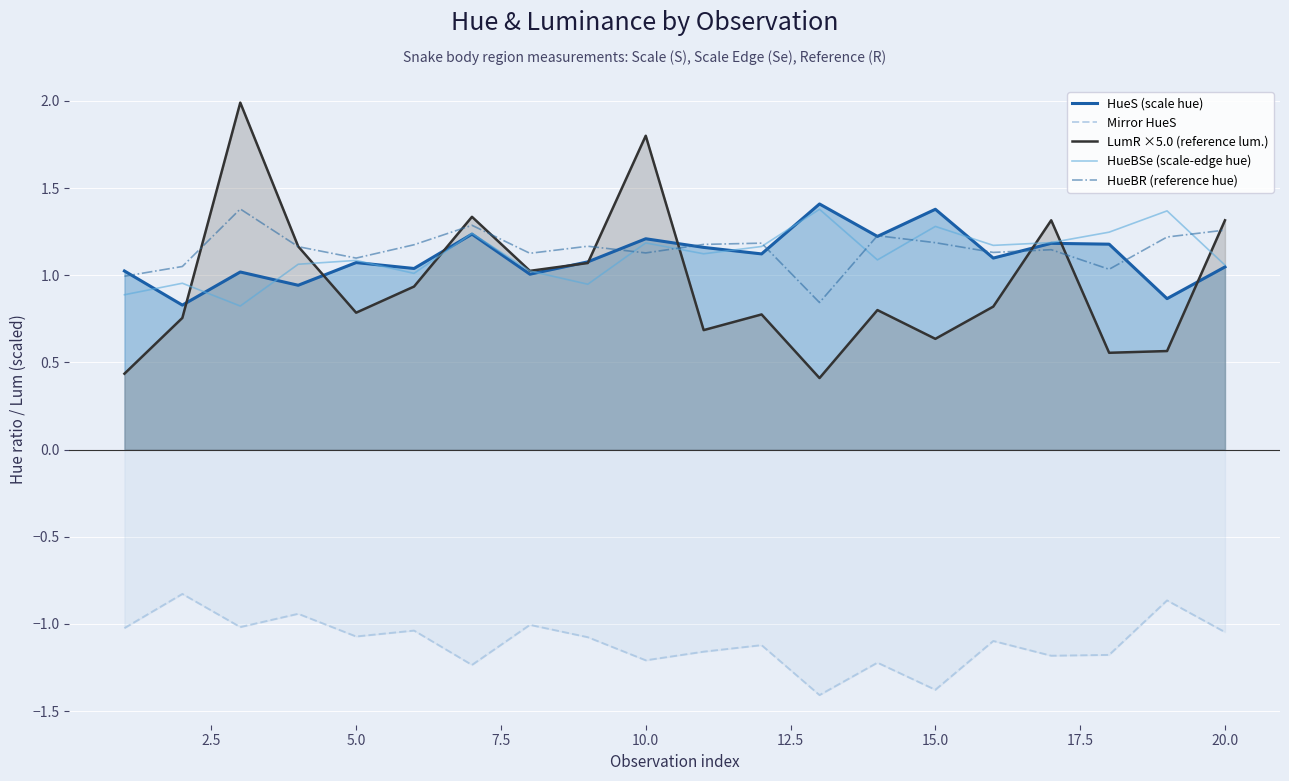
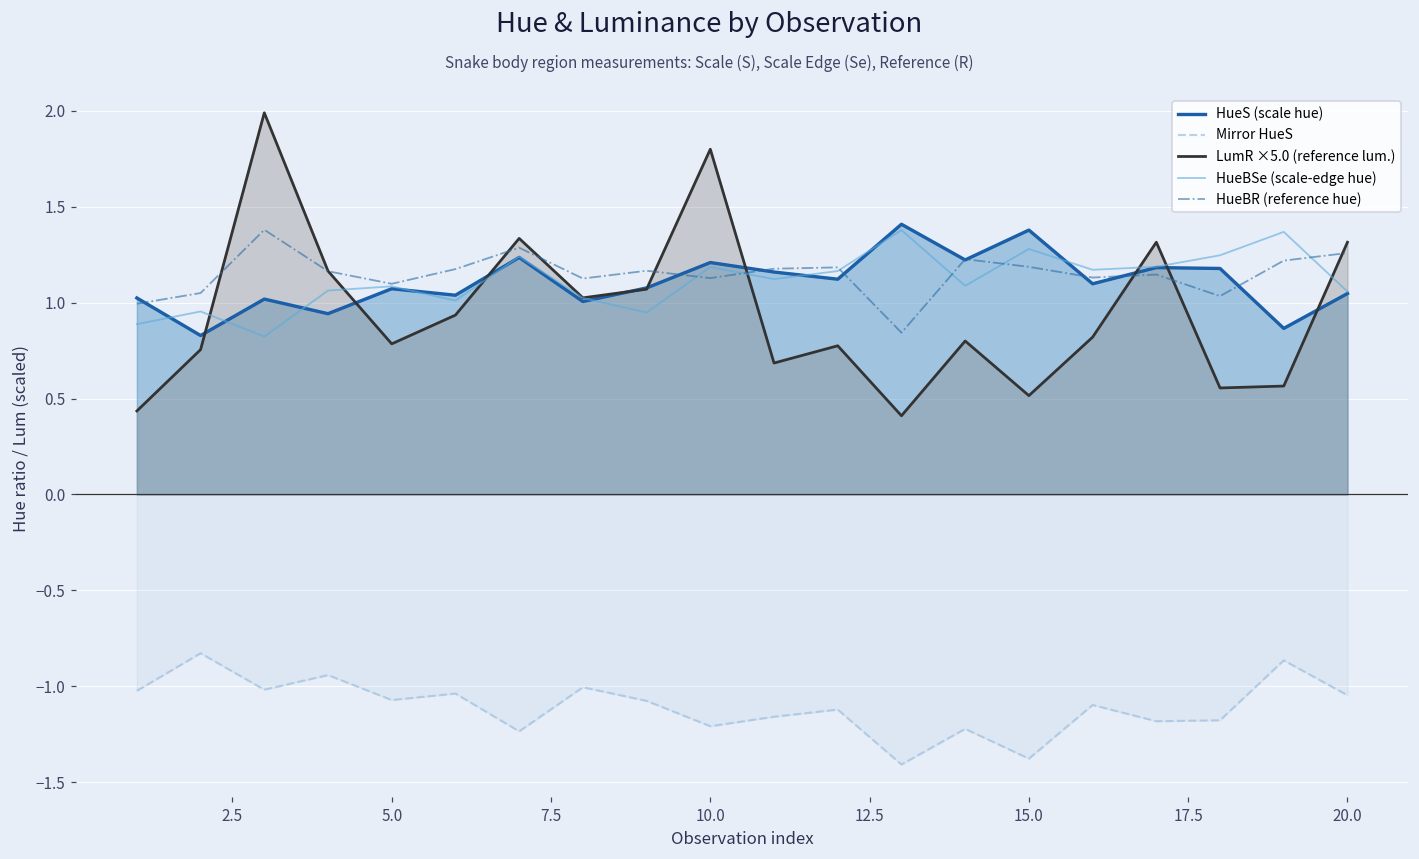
LumR ×5.0 (reference lum.), 15.0: 0.64 -> 0.52
